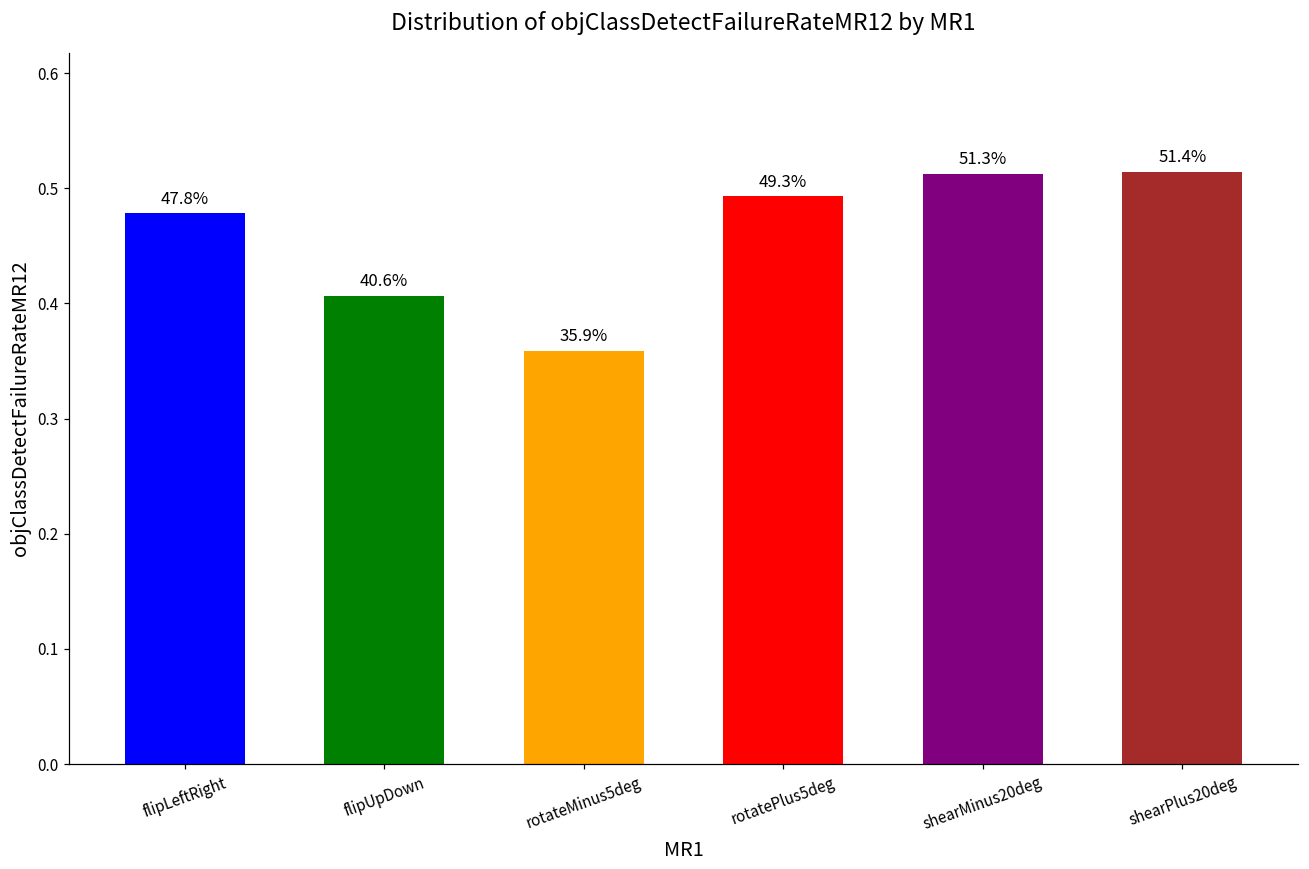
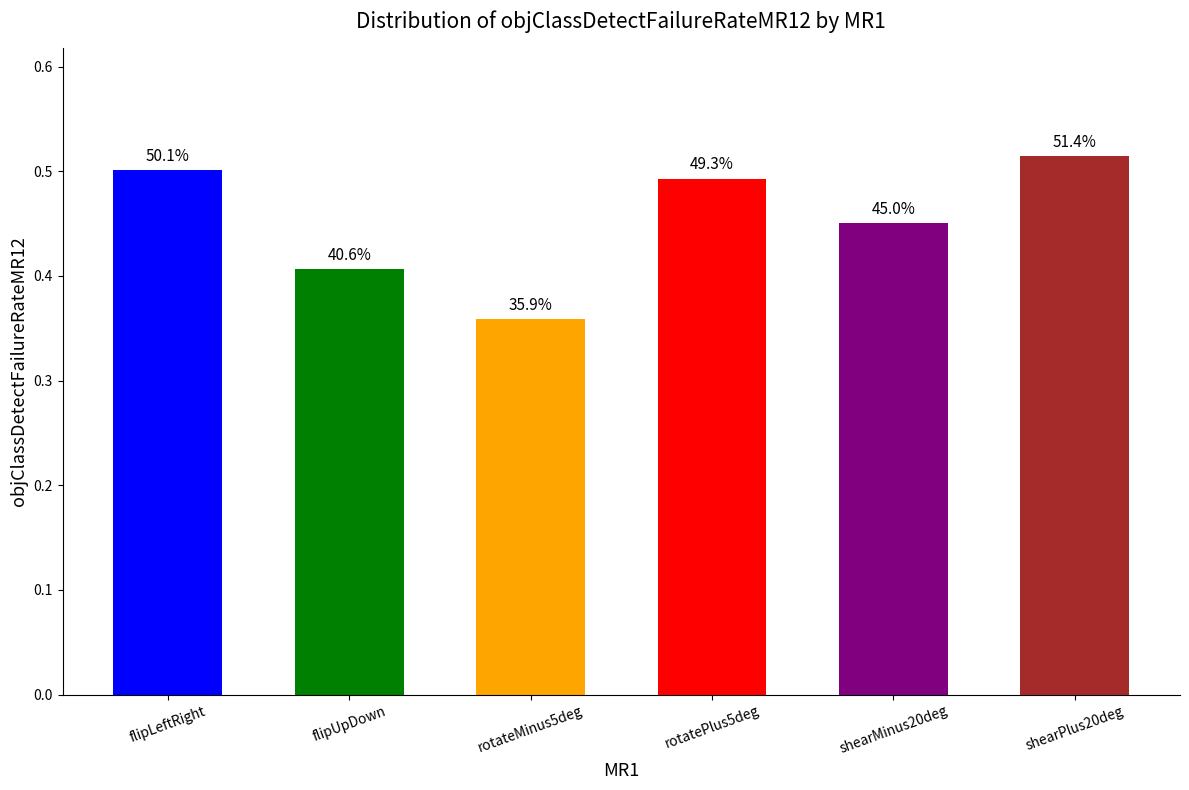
flipLeftRight: 47.8% -> 50.1%
shearMinus20deg: 51.3% -> 45.0%
